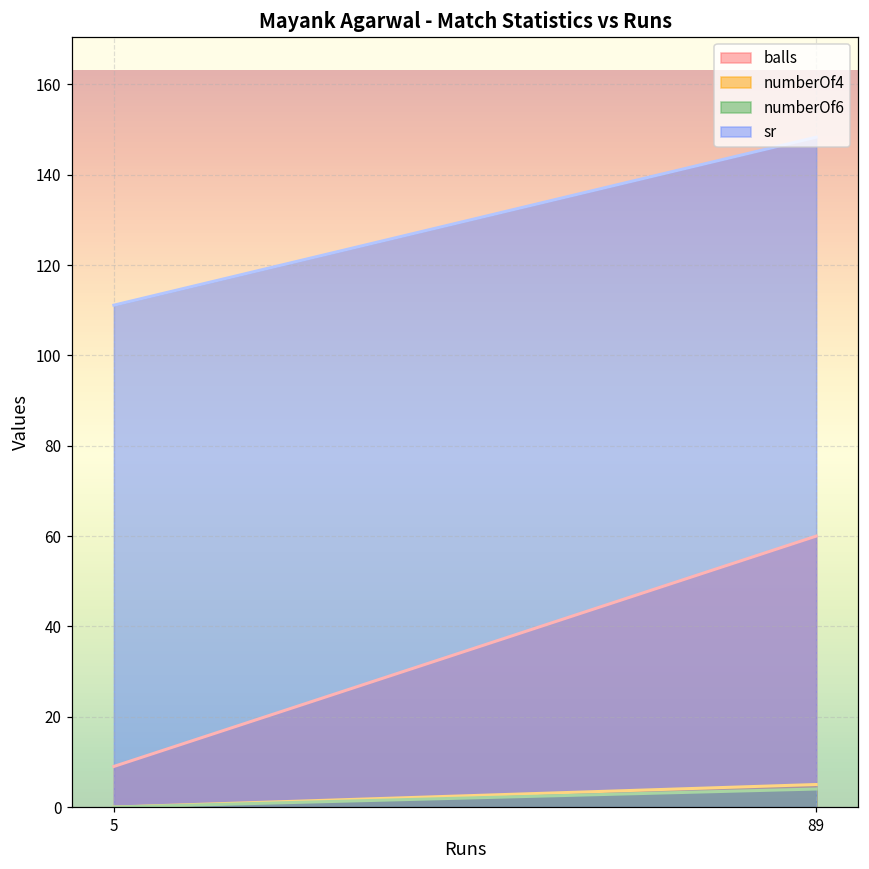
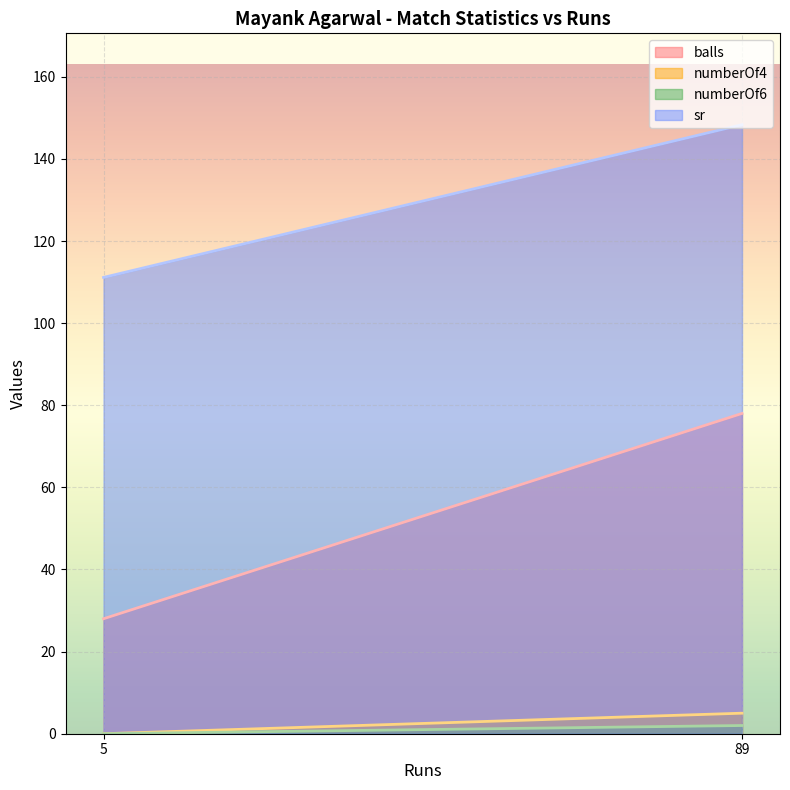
balls, 5: 9 -> 28
balls, 89: 60 -> 78
numberOf6, 89: 4 -> 2
